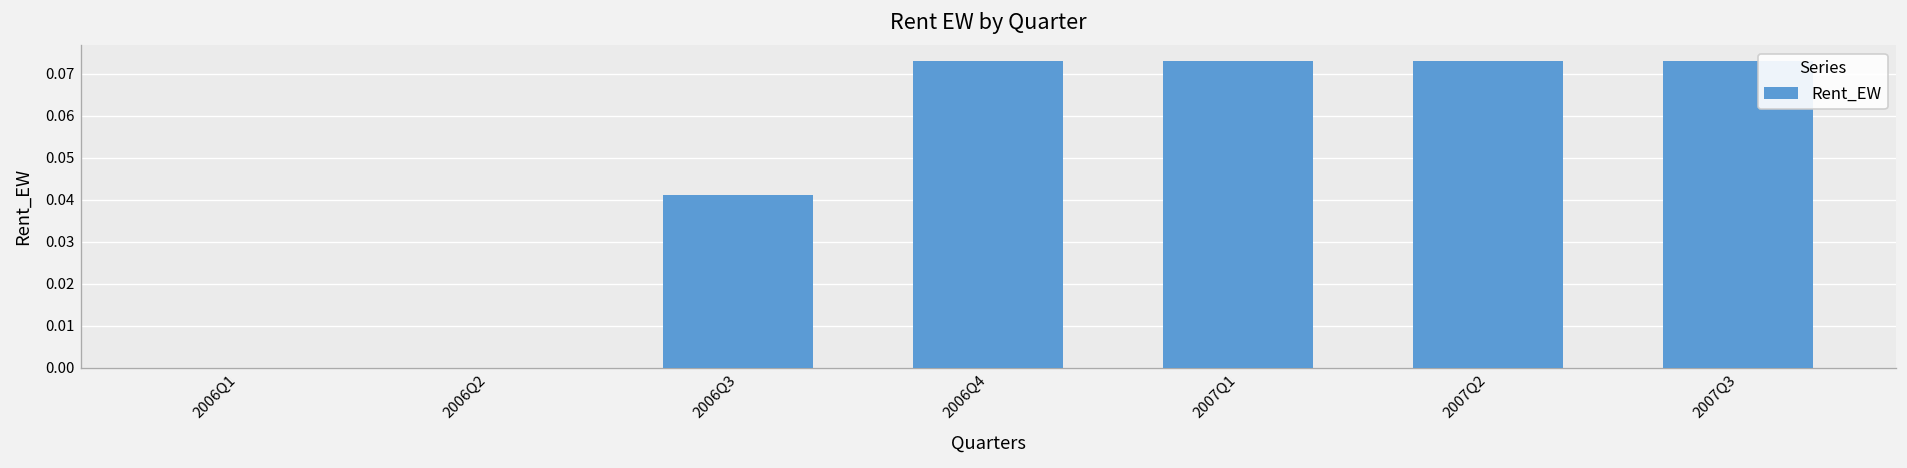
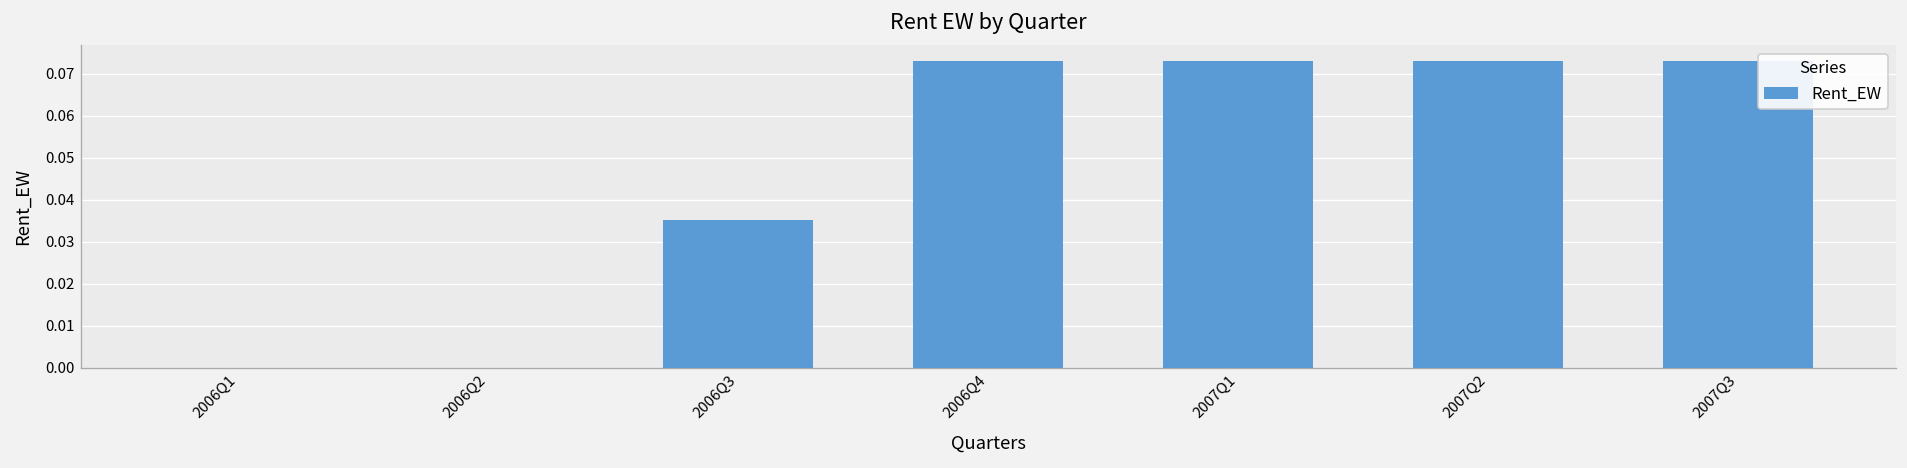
2006Q3: 0.041 -> 0.035
